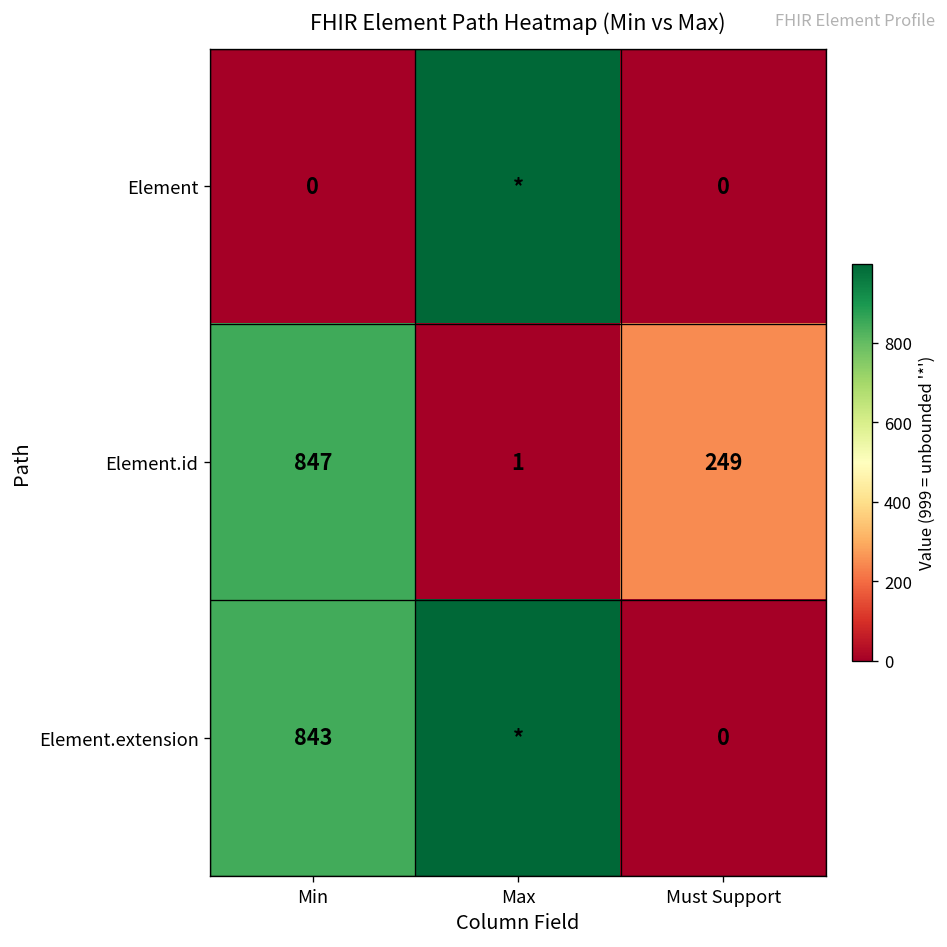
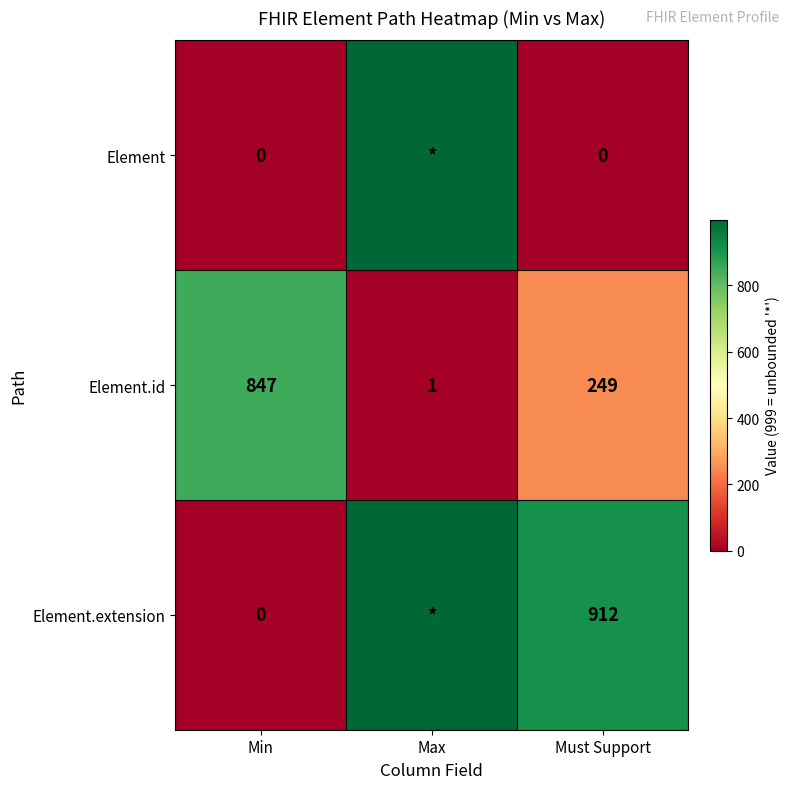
Element.extension, Min: 843 -> 0
Element.extension, Must Support: 0 -> 912
